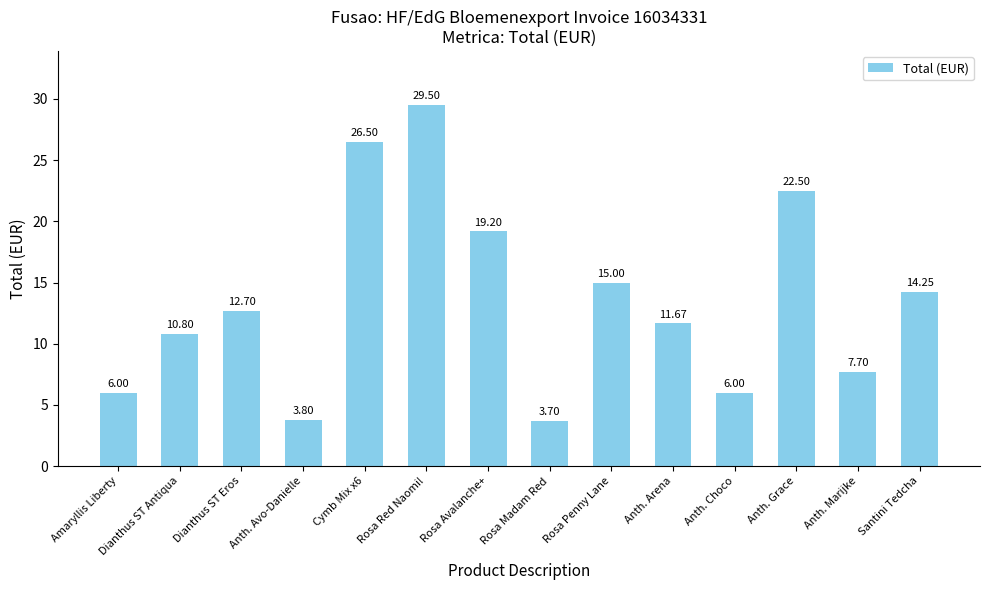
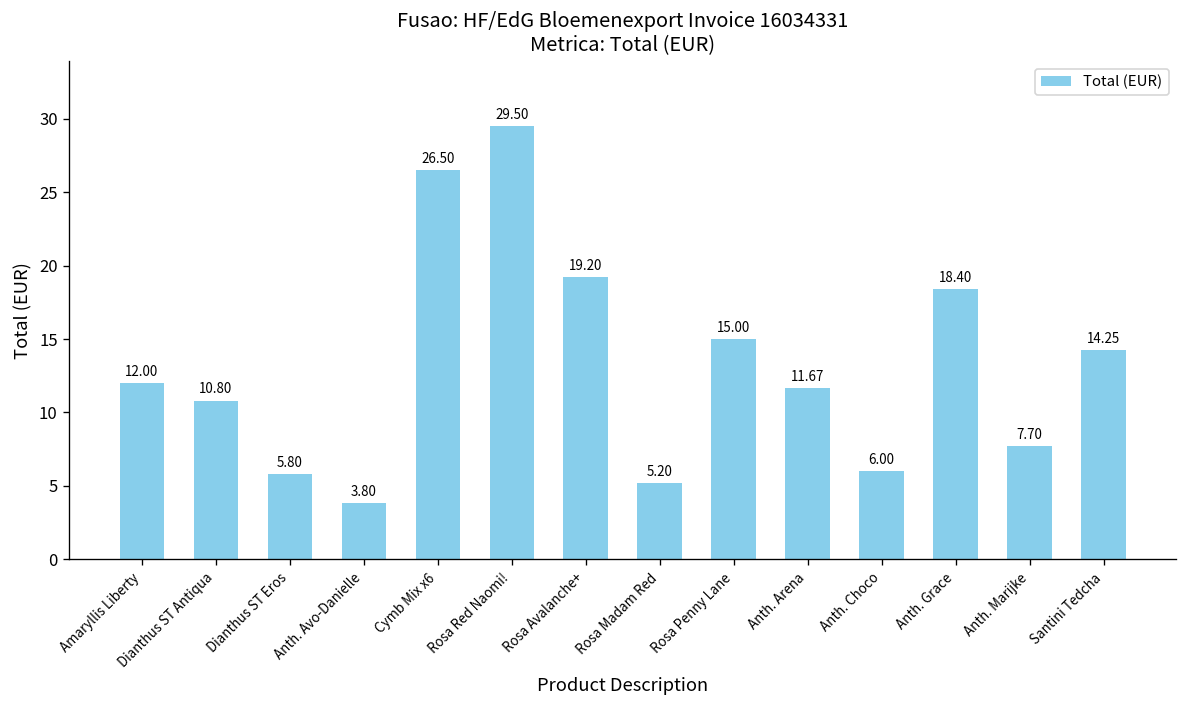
Amaryllis Liberty: 6.00 -> 12.00
Dianthus ST Eros: 12.70 -> 5.80
Rosa Madam Red: 3.70 -> 5.20
Anth. Grace: 22.50 -> 18.40
